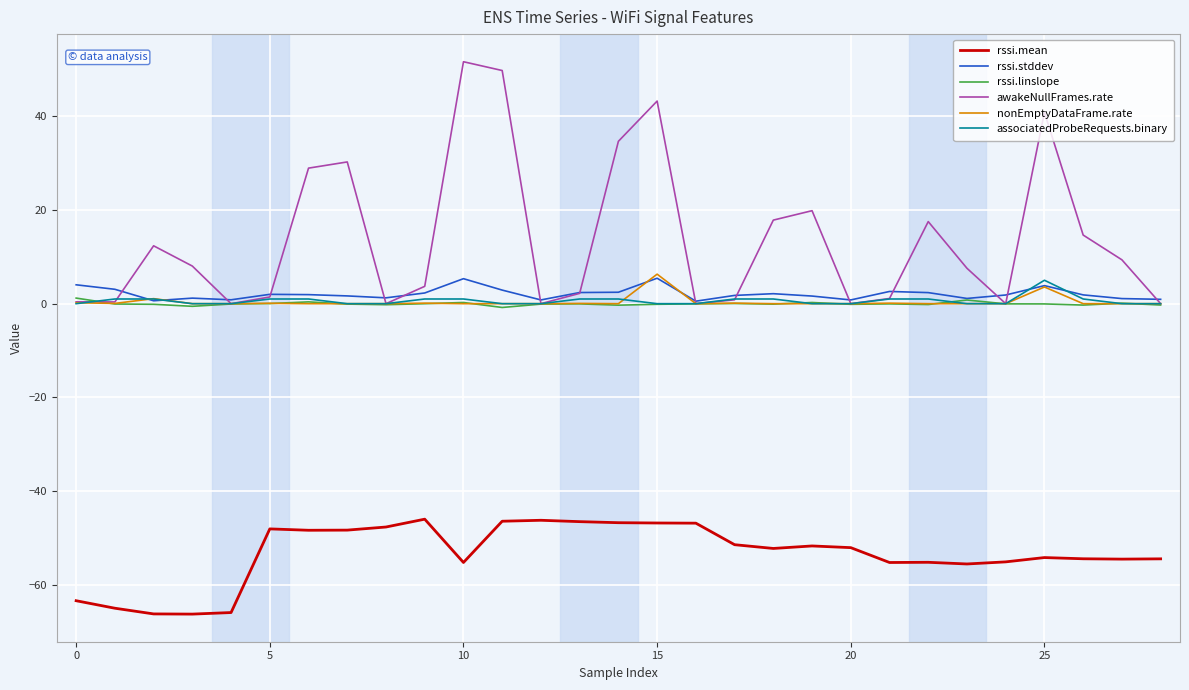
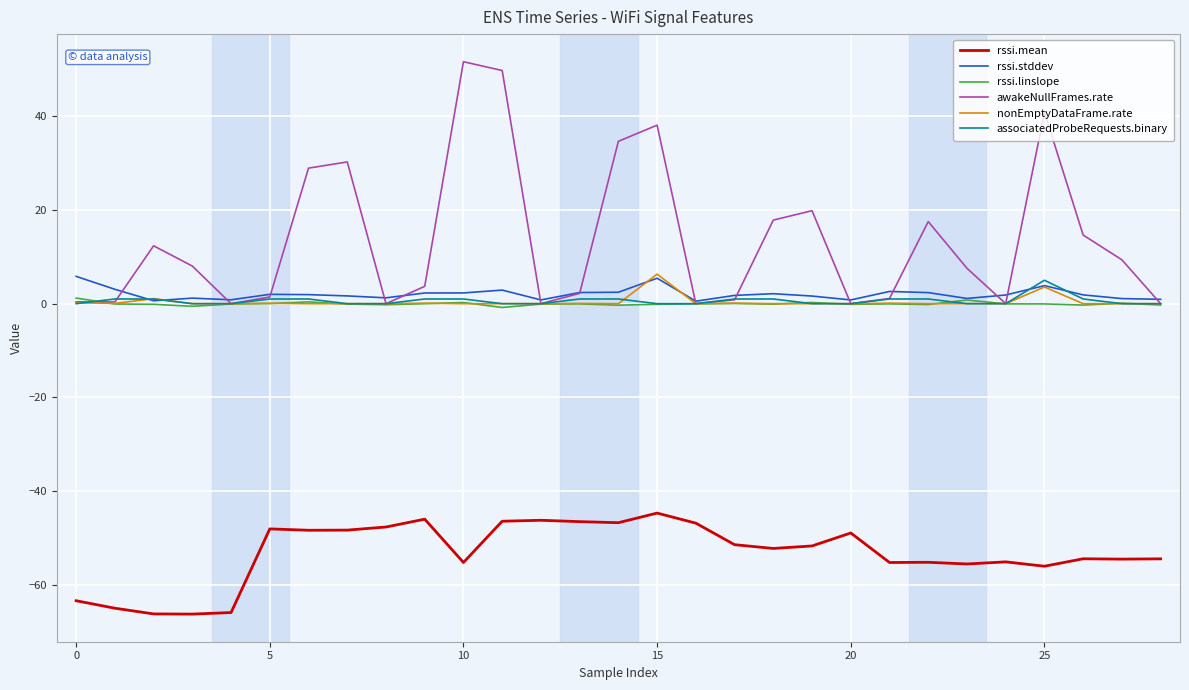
rssi.stddev, 0: 4 -> 6
rssi.stddev, 10: 5 -> 2
rssi.mean, 15: -47 -> -45
awakeNullFrames.rate, 15: 43 -> 38
rssi.mean, 20: -52 -> -49
rssi.mean, 25: -54 -> -56
